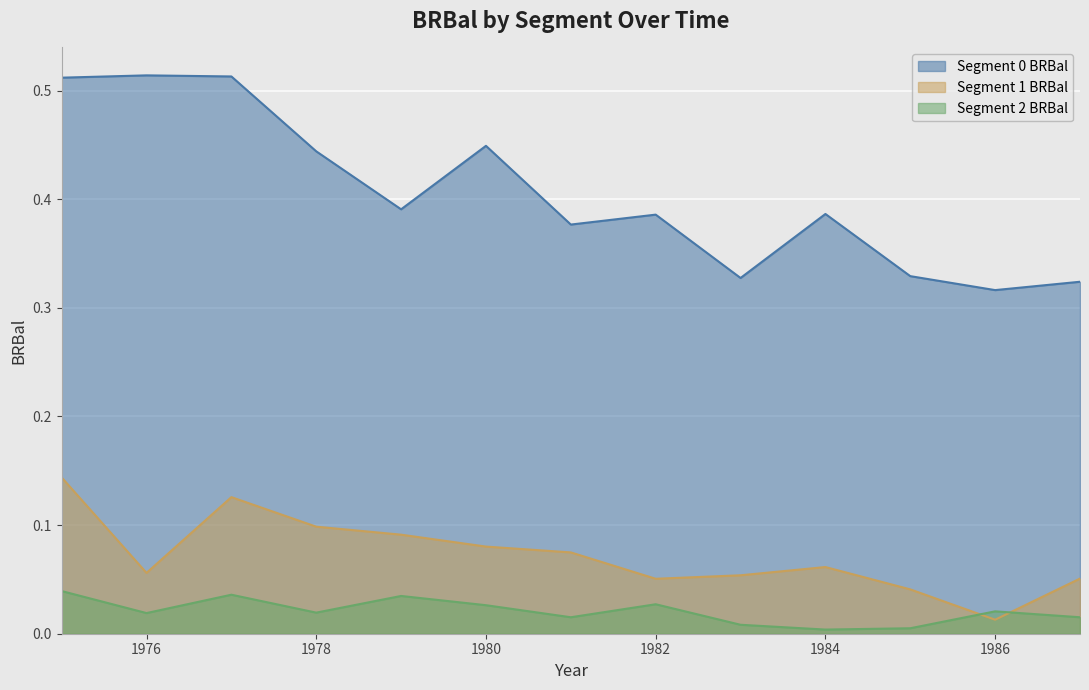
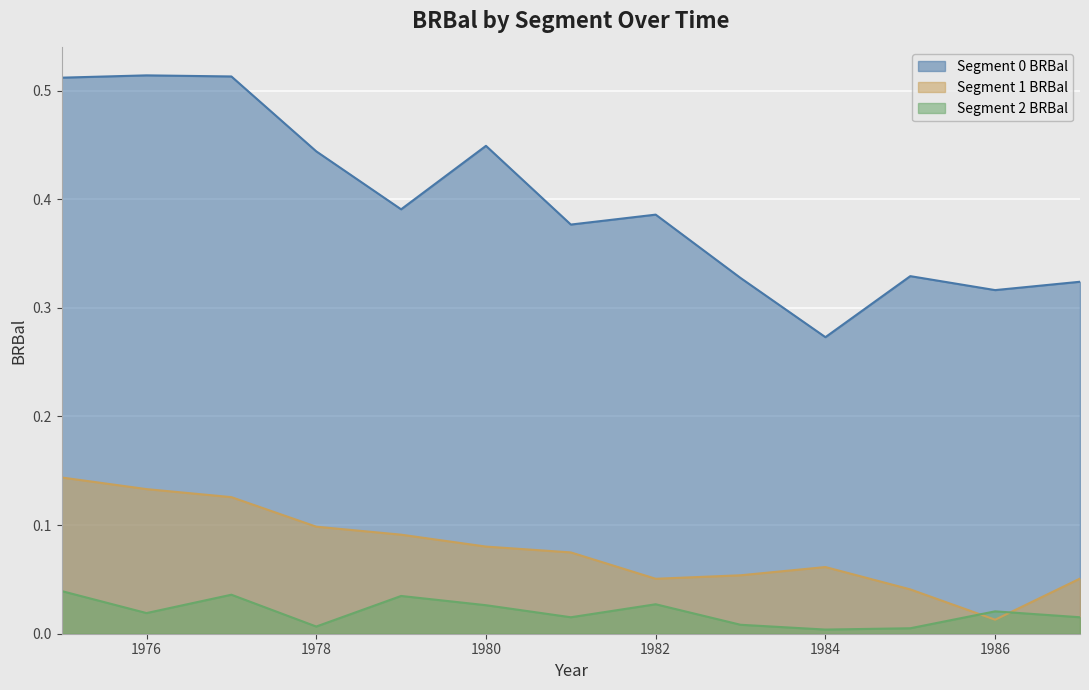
Segment 1 BRBal, 1976: 0.056 -> 0.133
Segment 2 BRBal, 1978: 0.019 -> 0.007
Segment 0 BRBal, 1984: 0.386 -> 0.273
